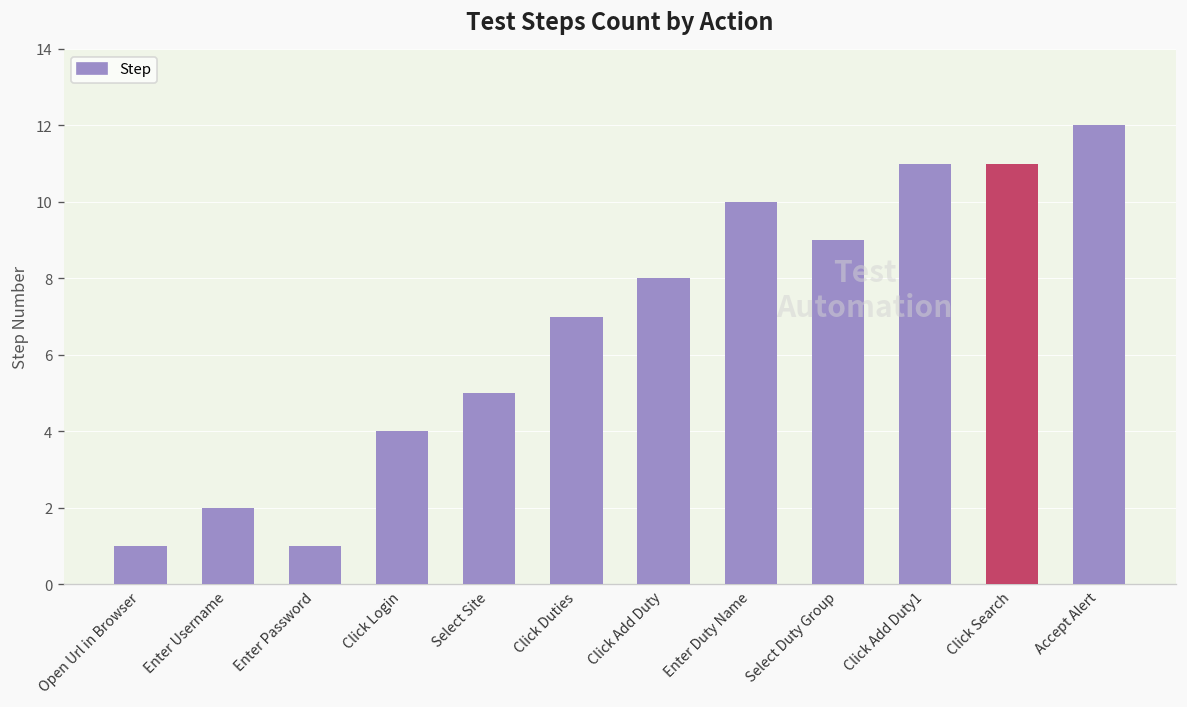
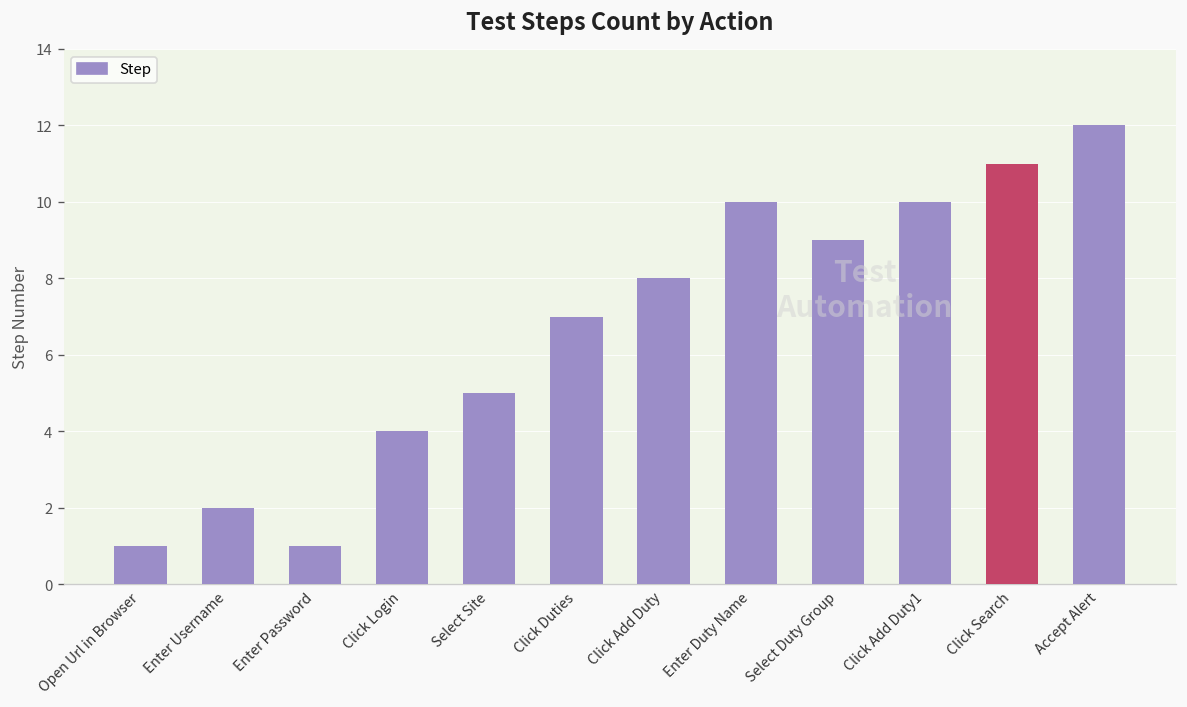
Click Add Duty1: 11 -> 10
